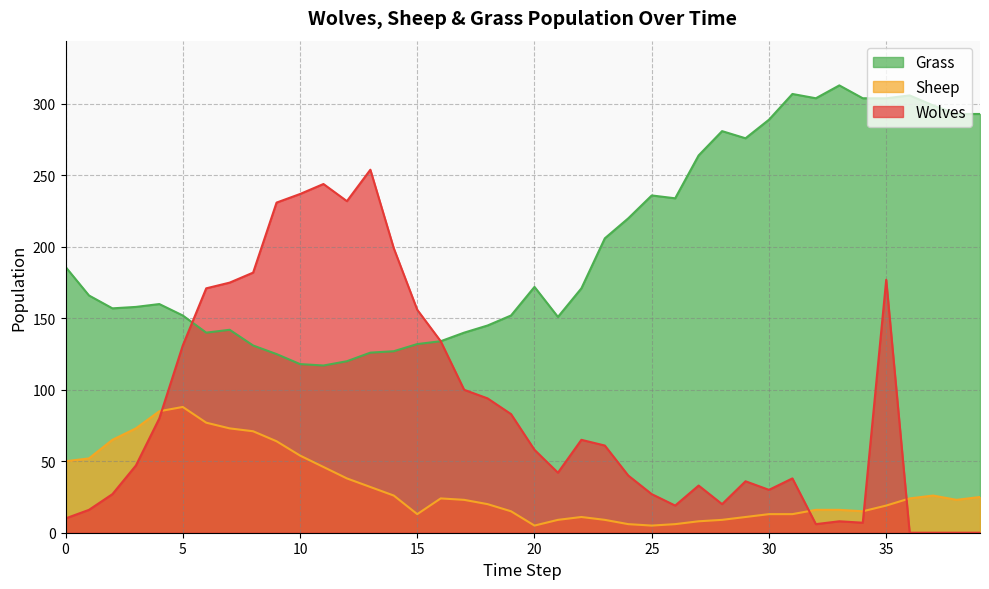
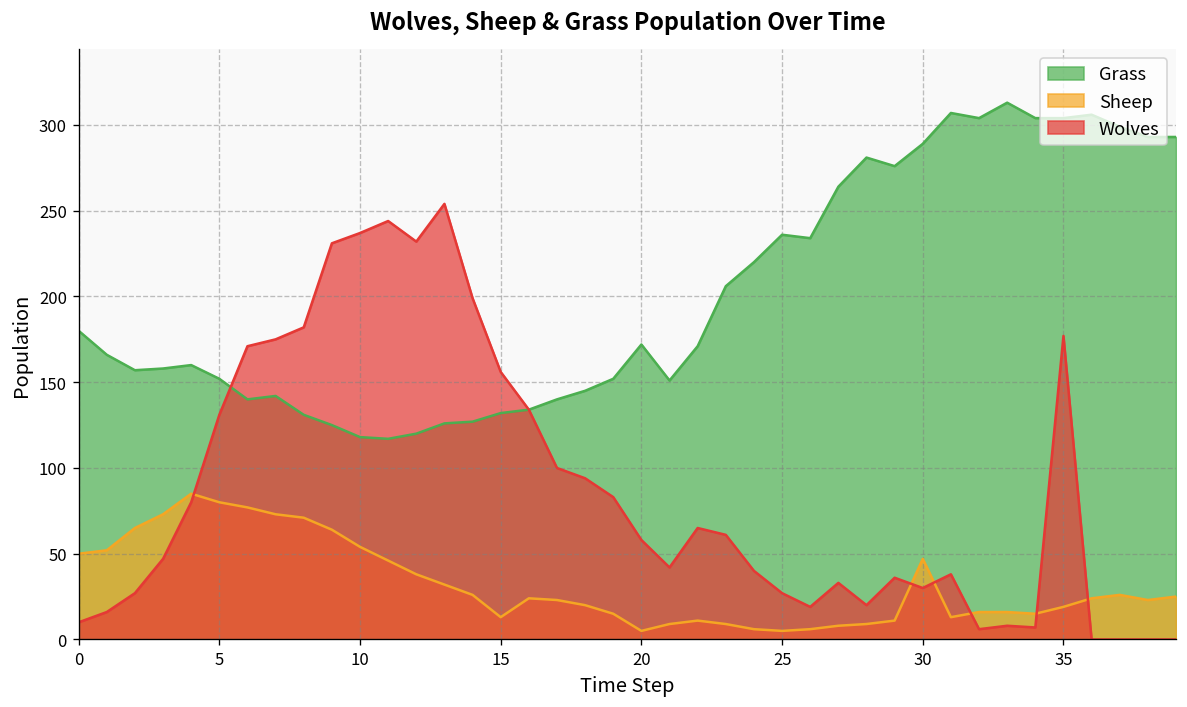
Grass, 0: 186 -> 180
Sheep, 5: 88 -> 80
Sheep, 30: 13 -> 47
